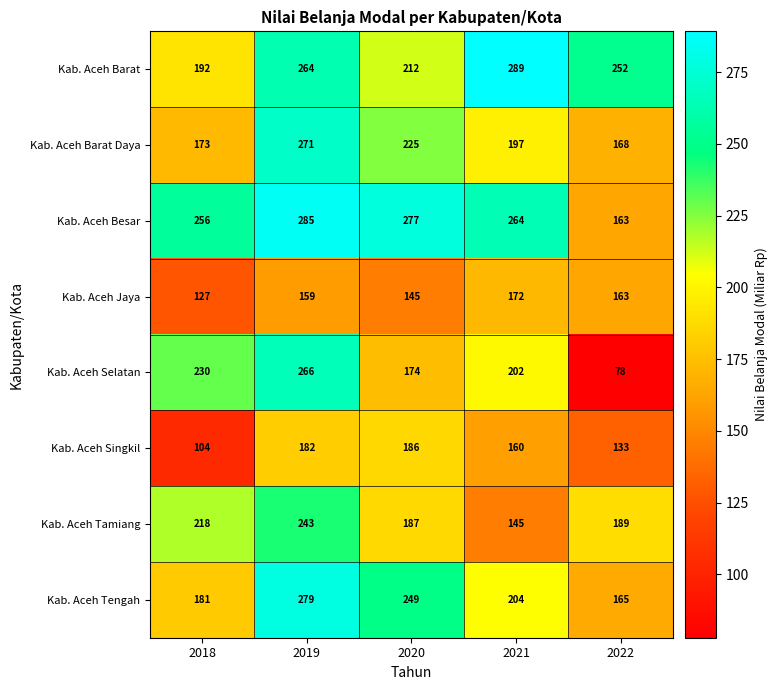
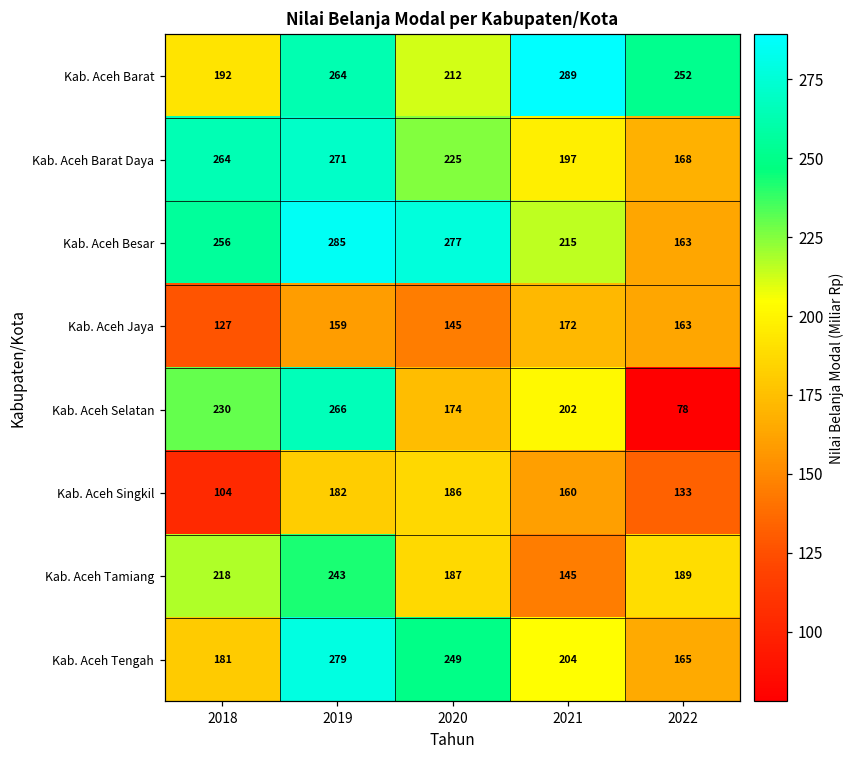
Kab. Aceh Barat Daya, 2018: 173 -> 264
Kab. Aceh Besar, 2021: 264 -> 215
